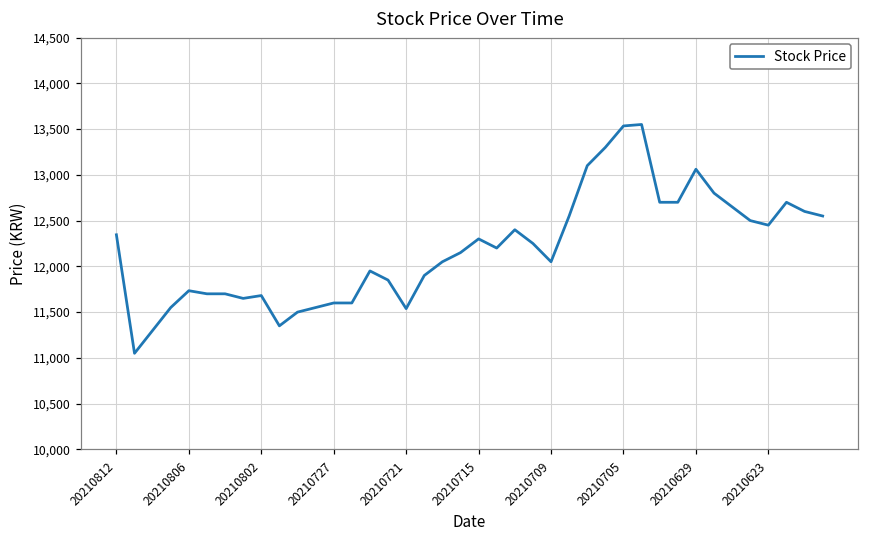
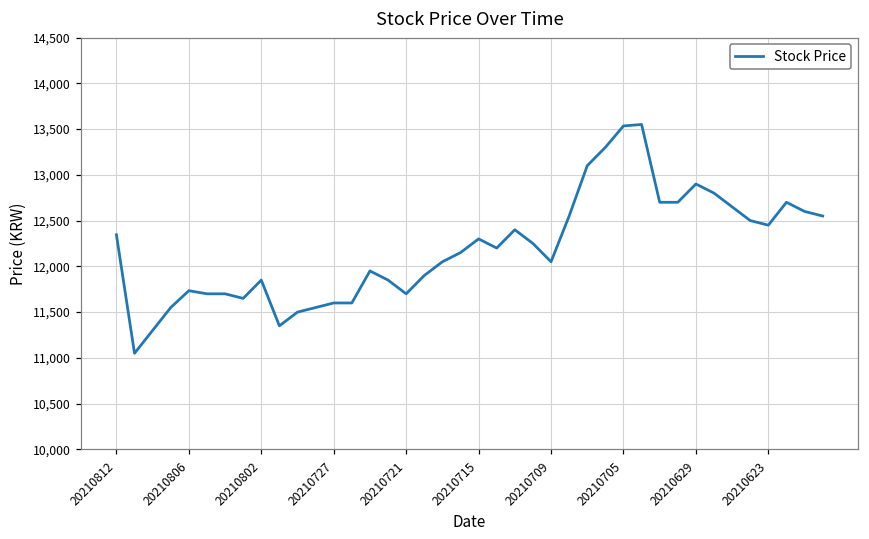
20210802: 11,700 -> 11,900
20210721: 11,500 -> 11,700
20210629: 13,100 -> 12,900
